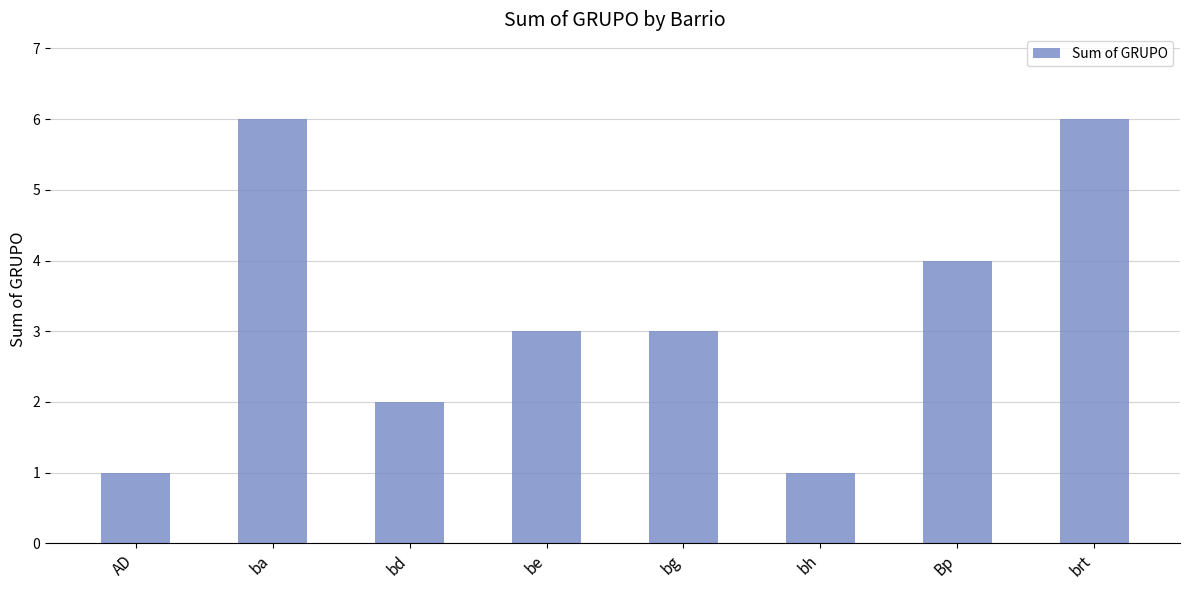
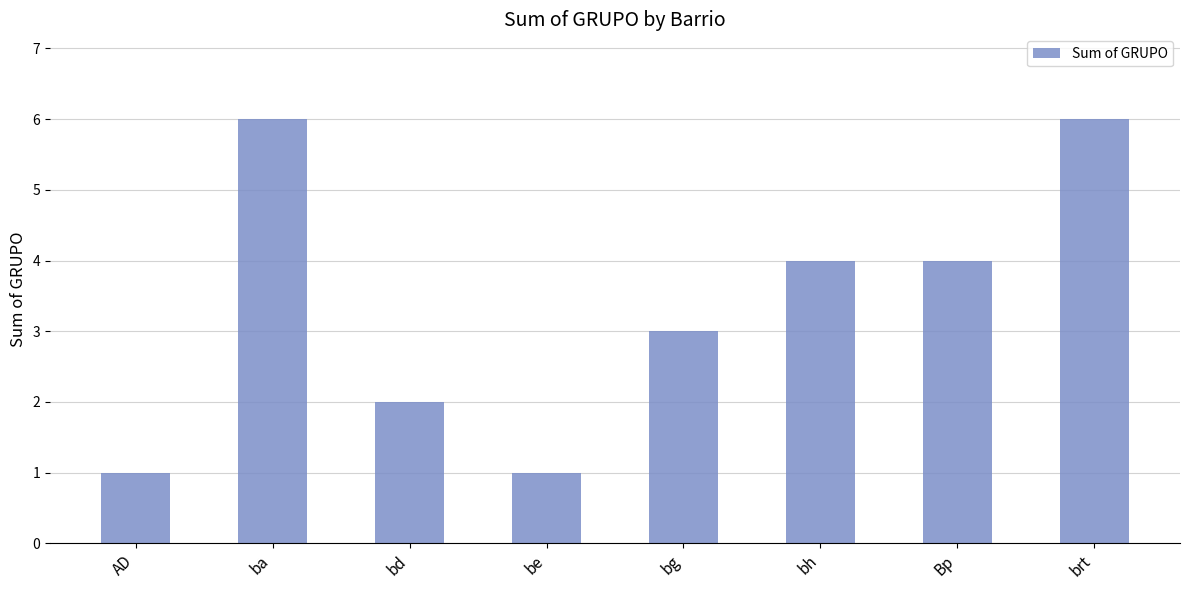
be: 3 -> 1
bh: 1 -> 4
